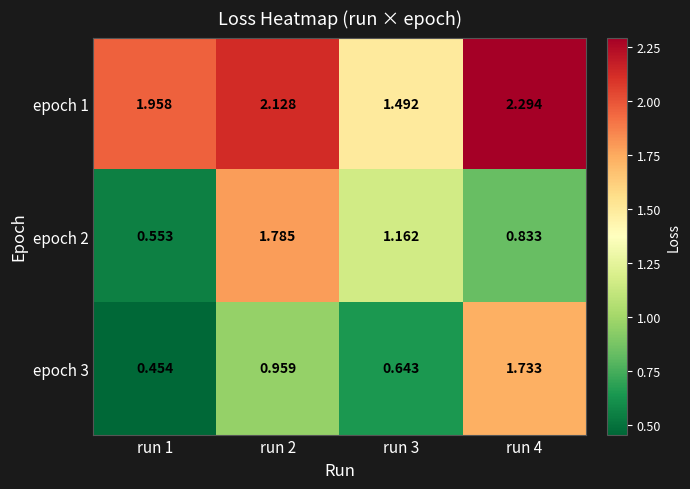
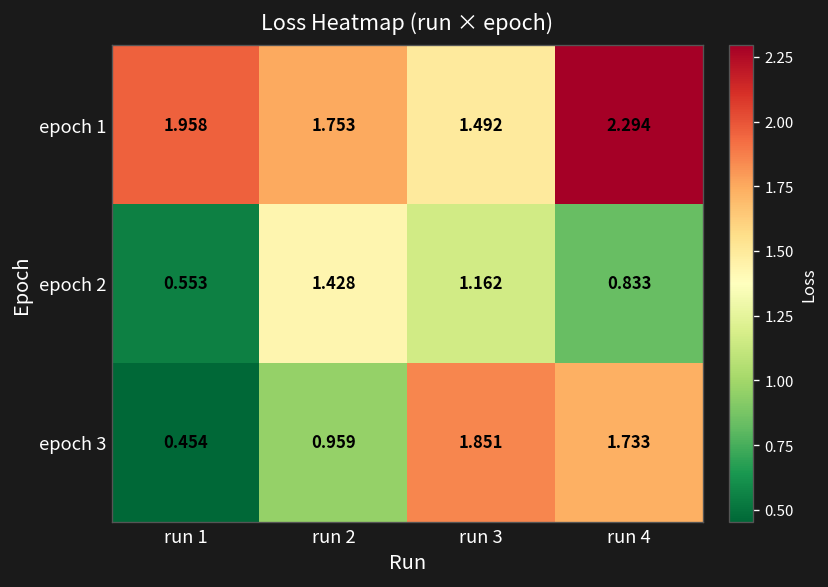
epoch 1, run 2: 2.128 -> 1.753
epoch 2, run 2: 1.785 -> 1.428
epoch 3, run 3: 0.643 -> 1.851
